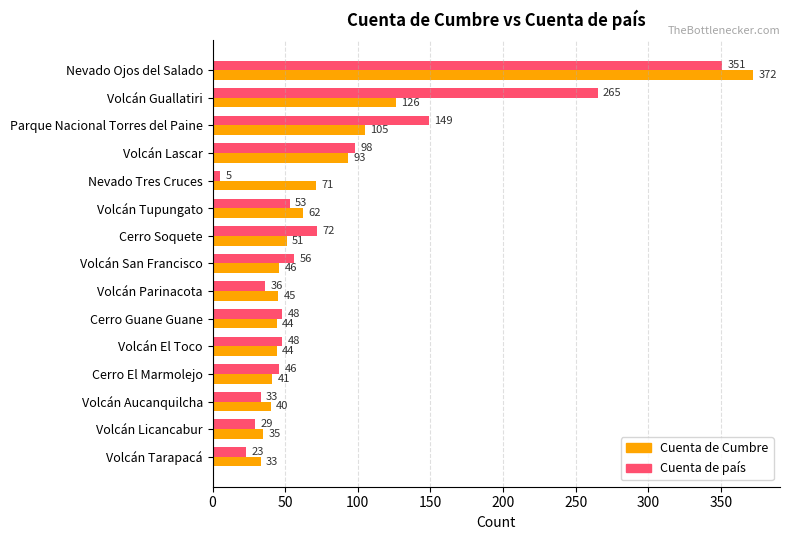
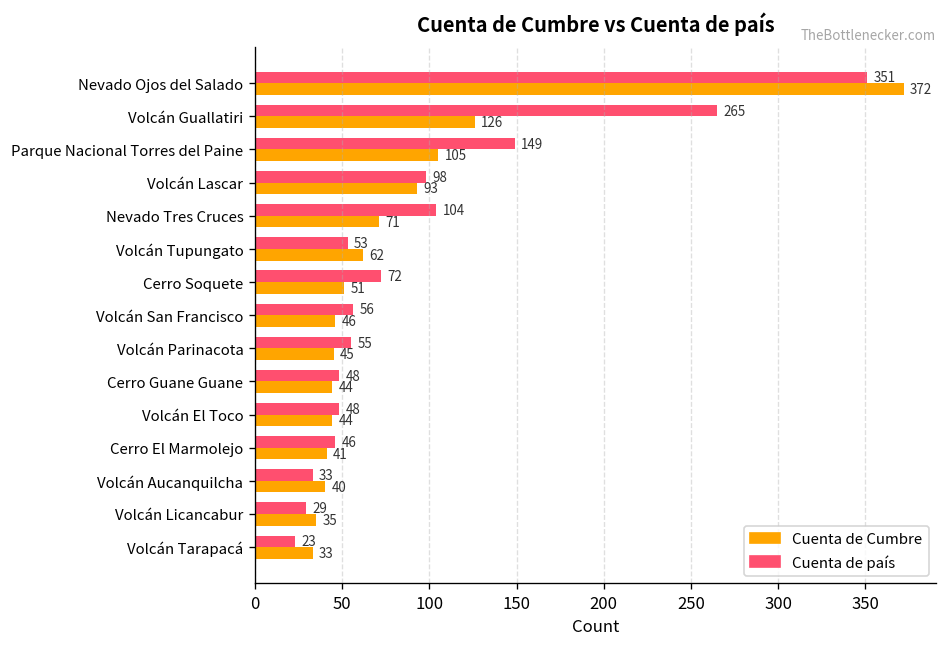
Cuenta de país, Nevado Tres Cruces: 5 -> 104
Cuenta de país, Volcán Parinacota: 36 -> 55
